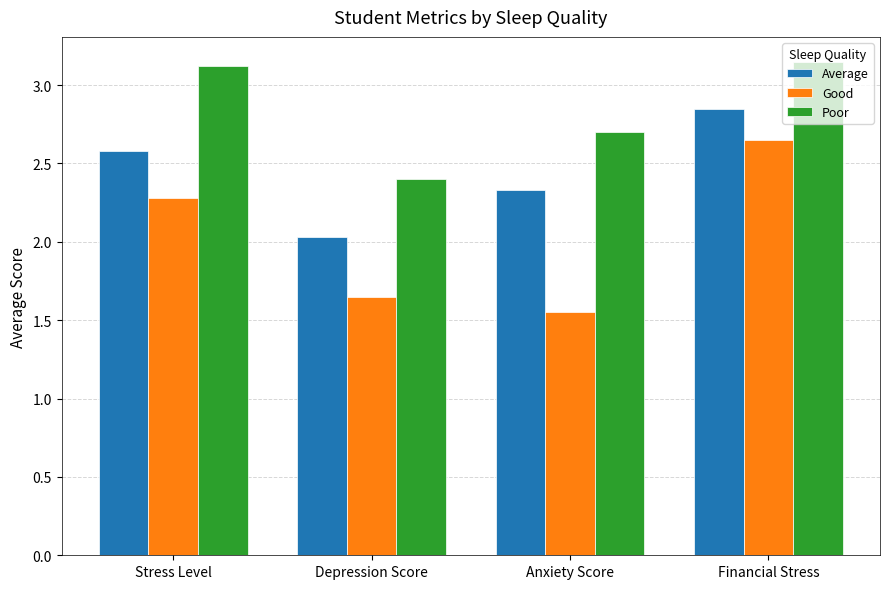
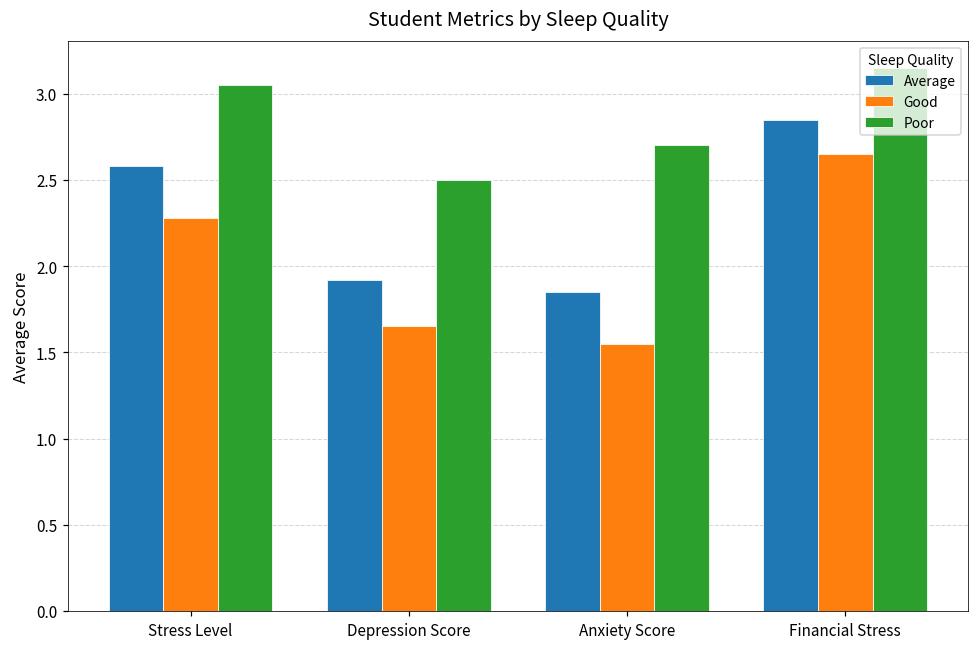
Poor, Stress Level: 3.12 -> 3.05
Average, Depression Score: 2.03 -> 1.92
Poor, Depression Score: 2.4 -> 2.5
Average, Anxiety Score: 2.33 -> 1.85
